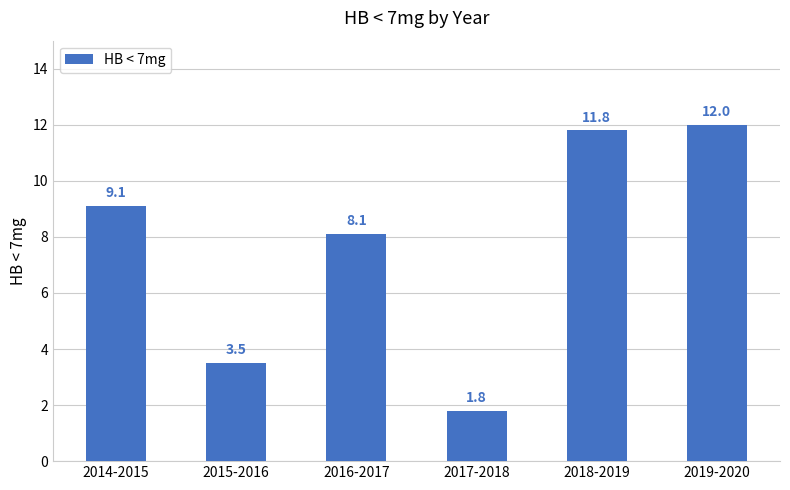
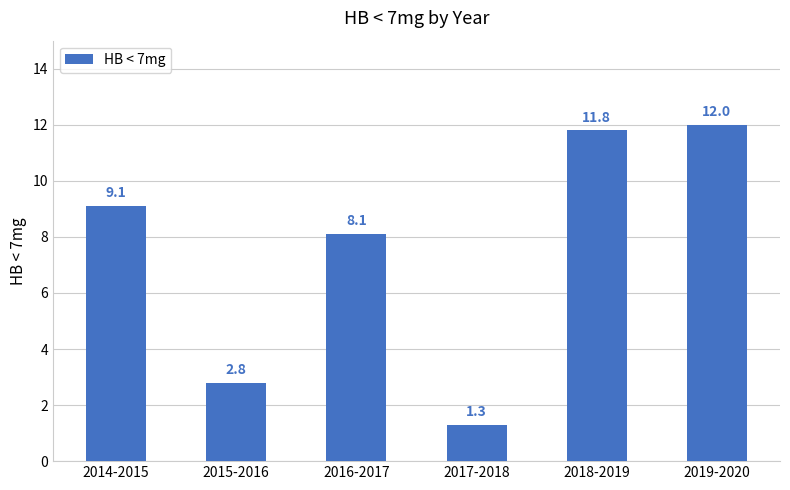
2015-2016: 3.5 -> 2.8
2017-2018: 1.8 -> 1.3
